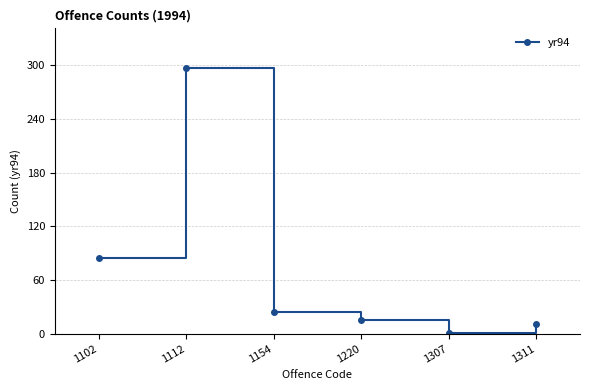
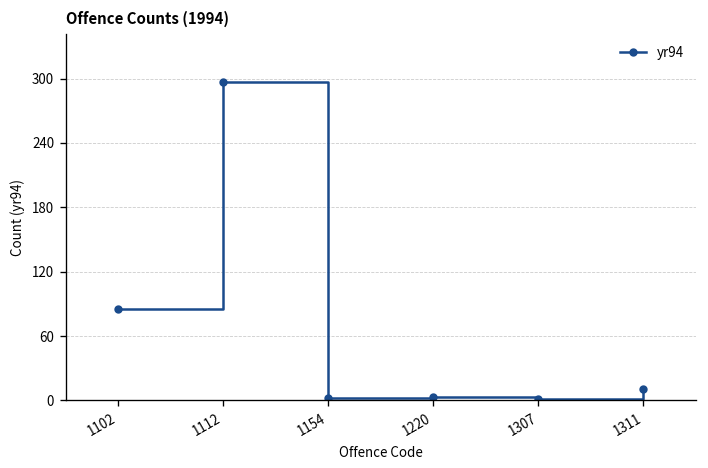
1154: 20 -> 0
1220: 20 -> 0
